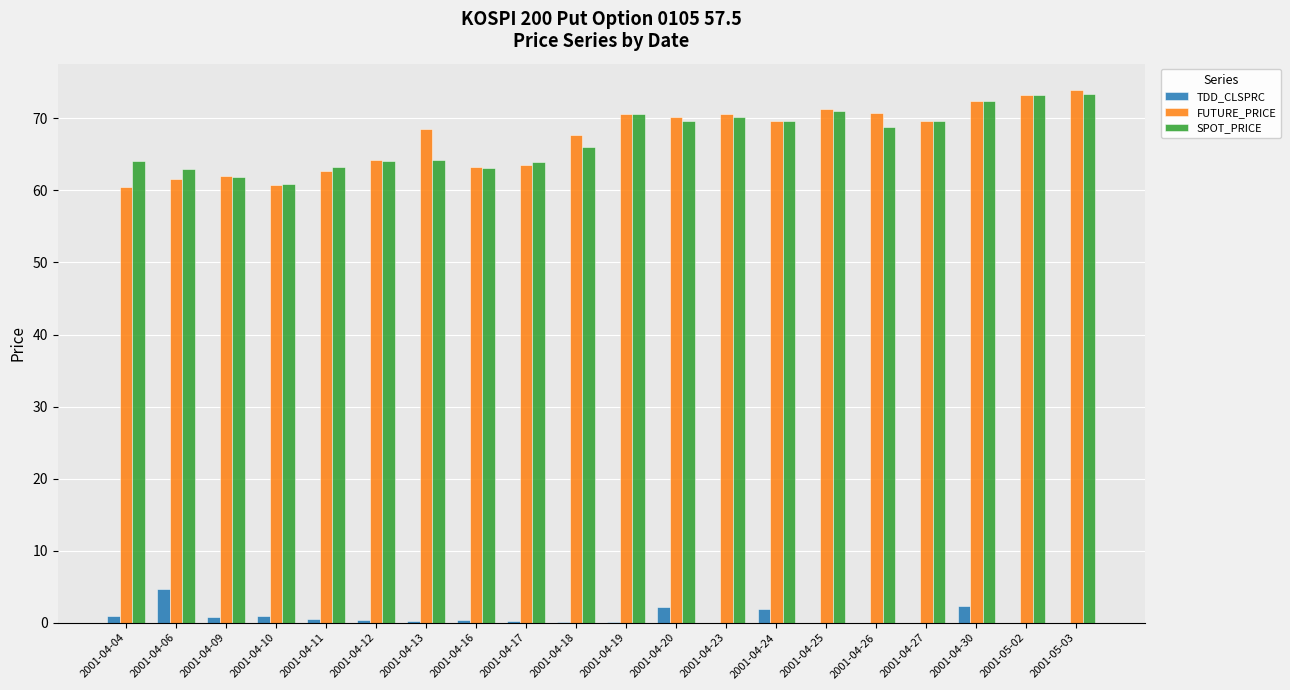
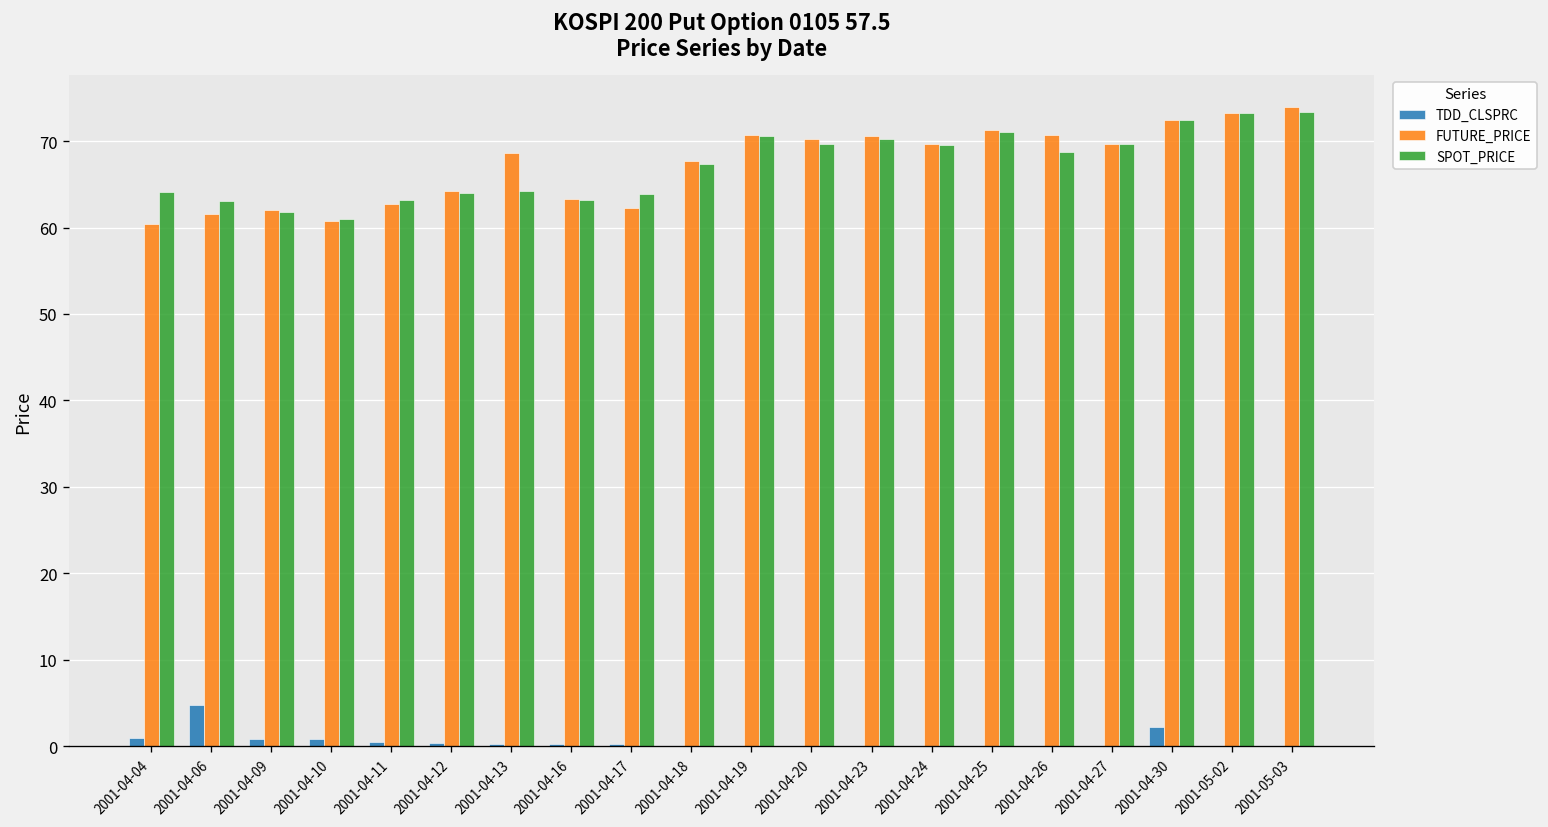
FUTURE_PRICE, 2001-04-17: 64 -> 62
SPOT_PRICE, 2001-04-18: 66 -> 67
TDD_CLSPRC, 2001-04-20: 2 -> 0
TDD_CLSPRC, 2001-04-24: 2 -> 0
